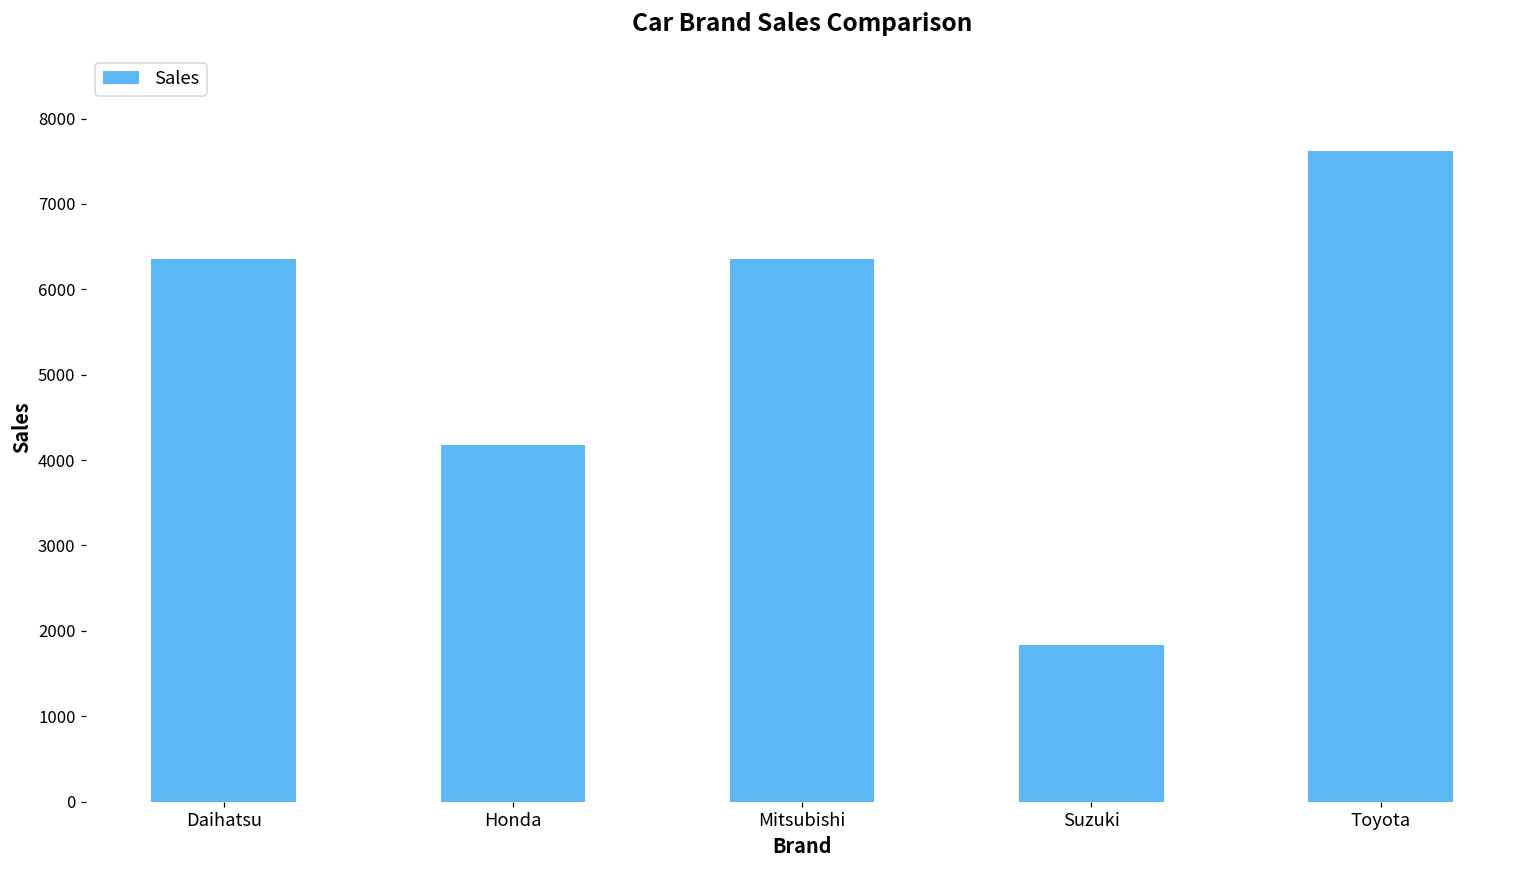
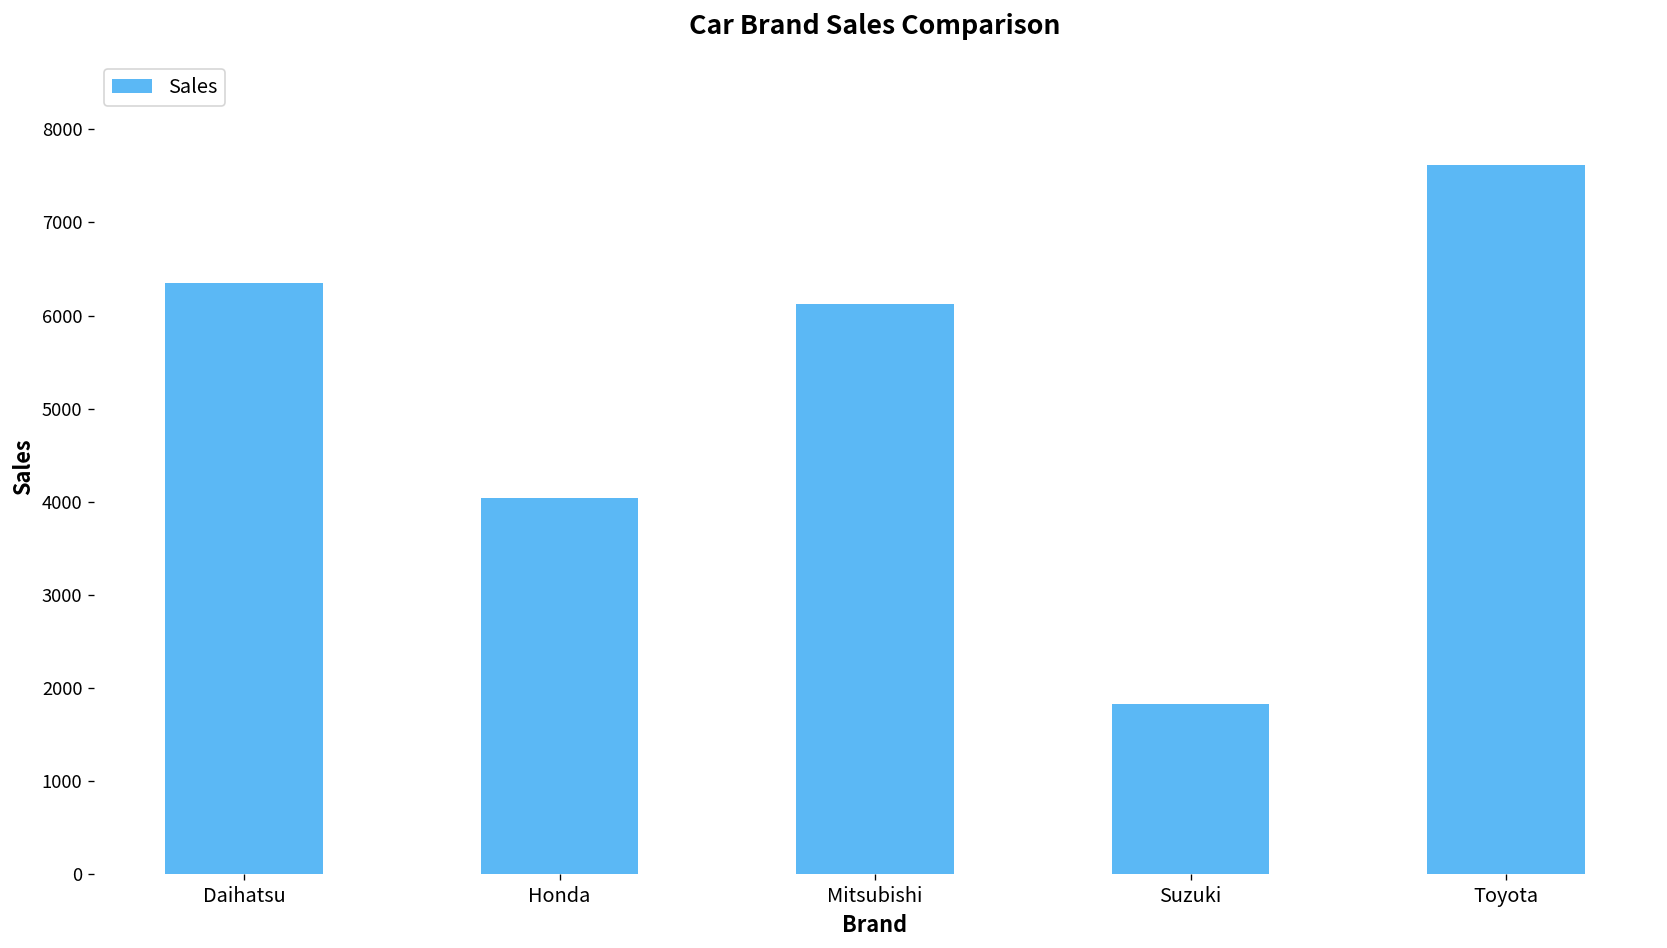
Honda: 4200 -> 4000
Mitsubishi: 6400 -> 6100
